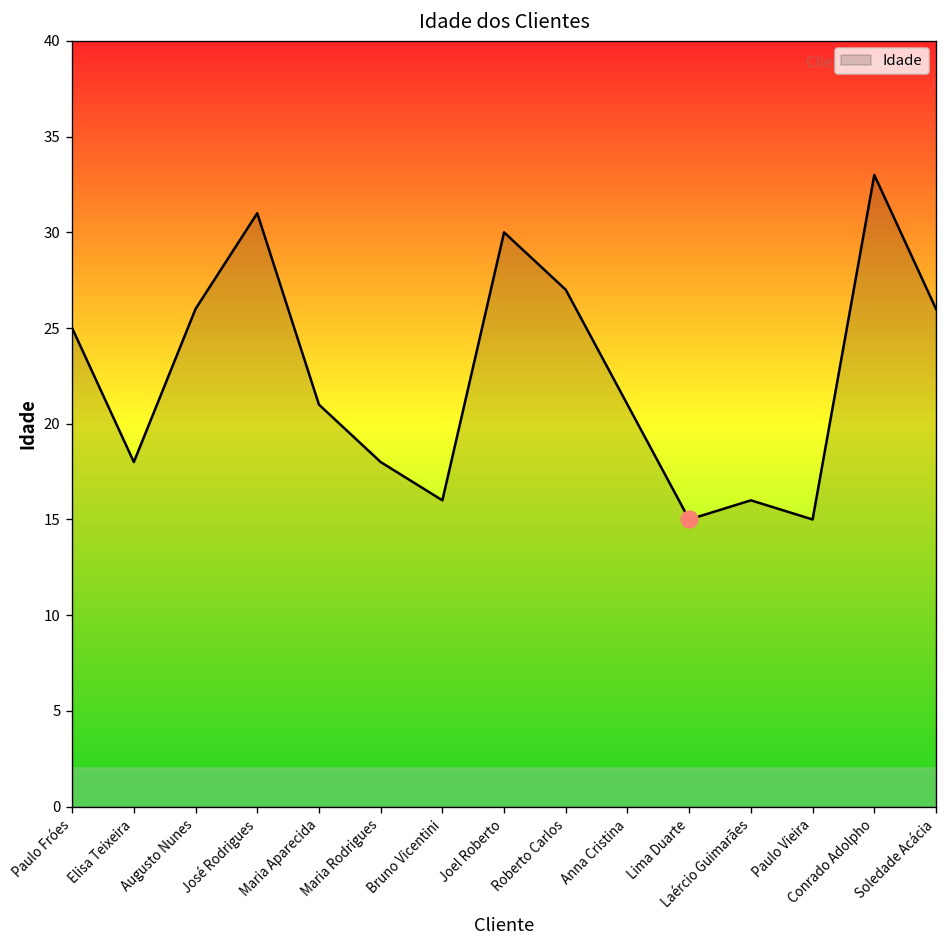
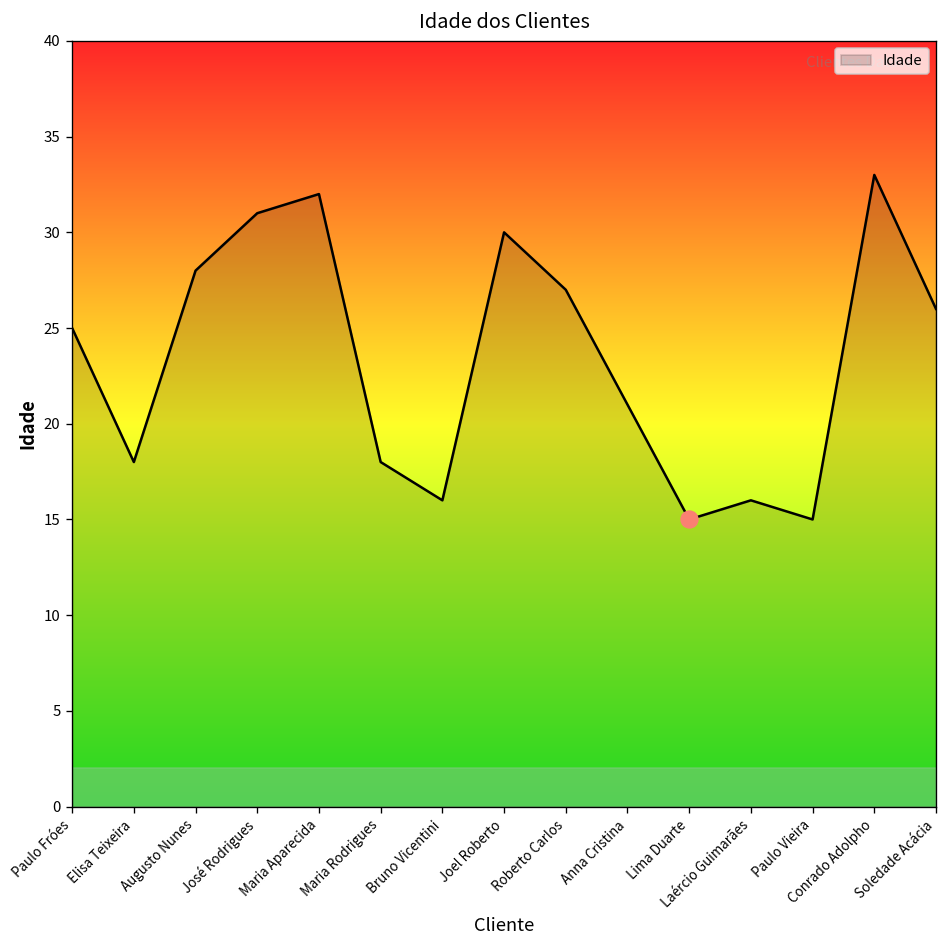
Idade, Augusto Nunes: 26 -> 28
Idade, Maria Aparecida: 21 -> 32
